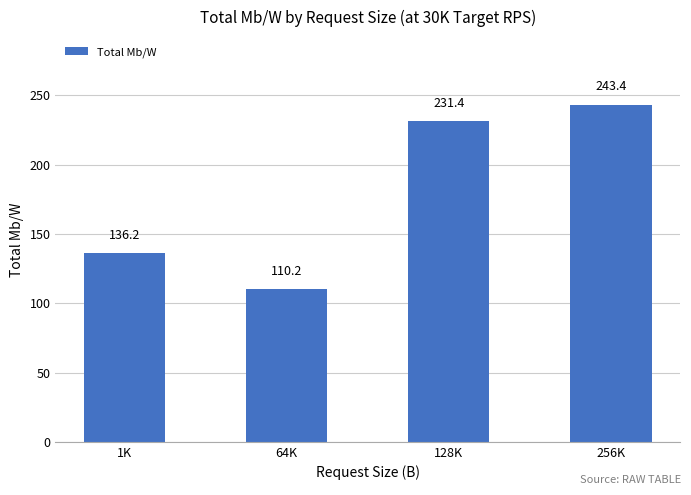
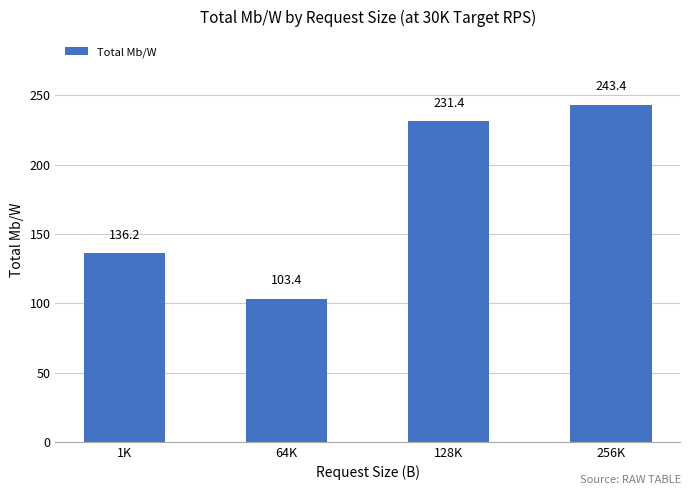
64K: 110.2 -> 103.4
